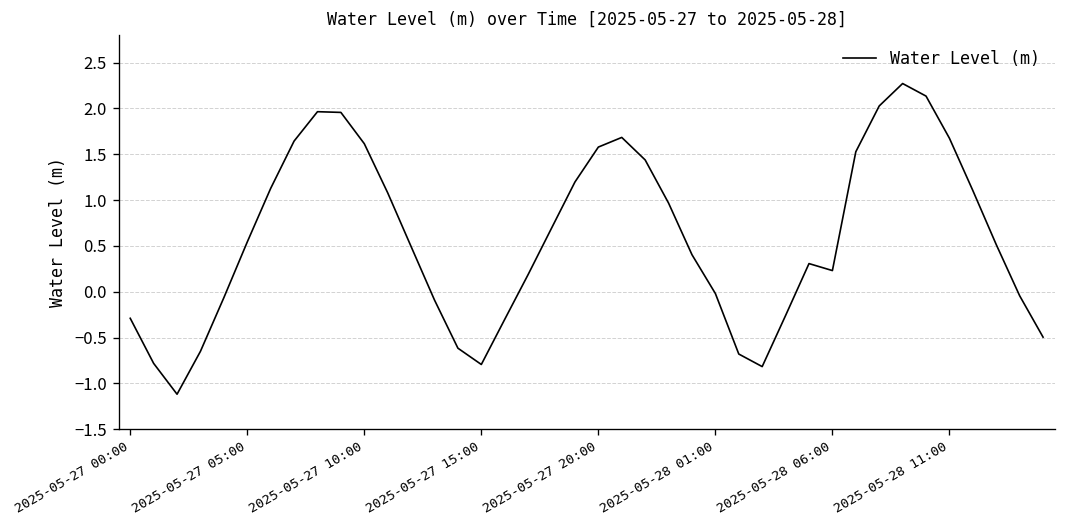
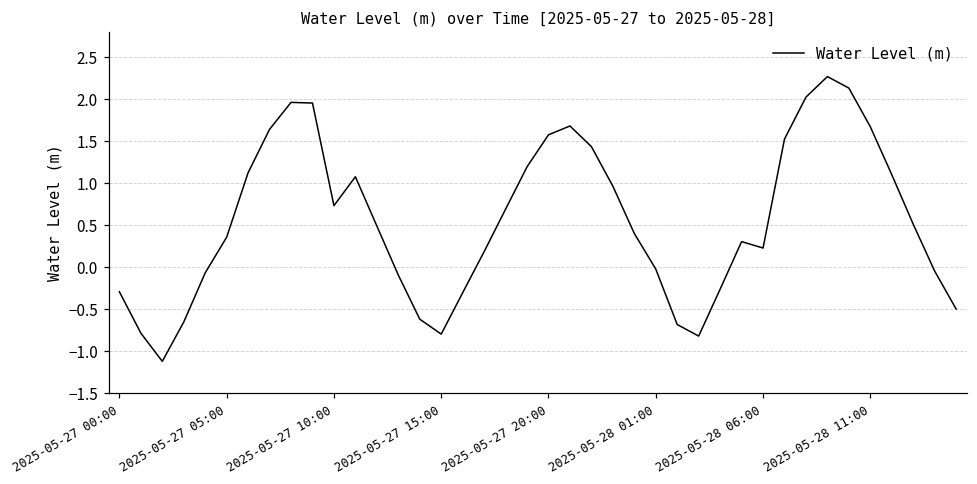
2025-05-27 05:00: 0.5 -> 0.4
2025-05-27 10:00: 1.6 -> 0.7
